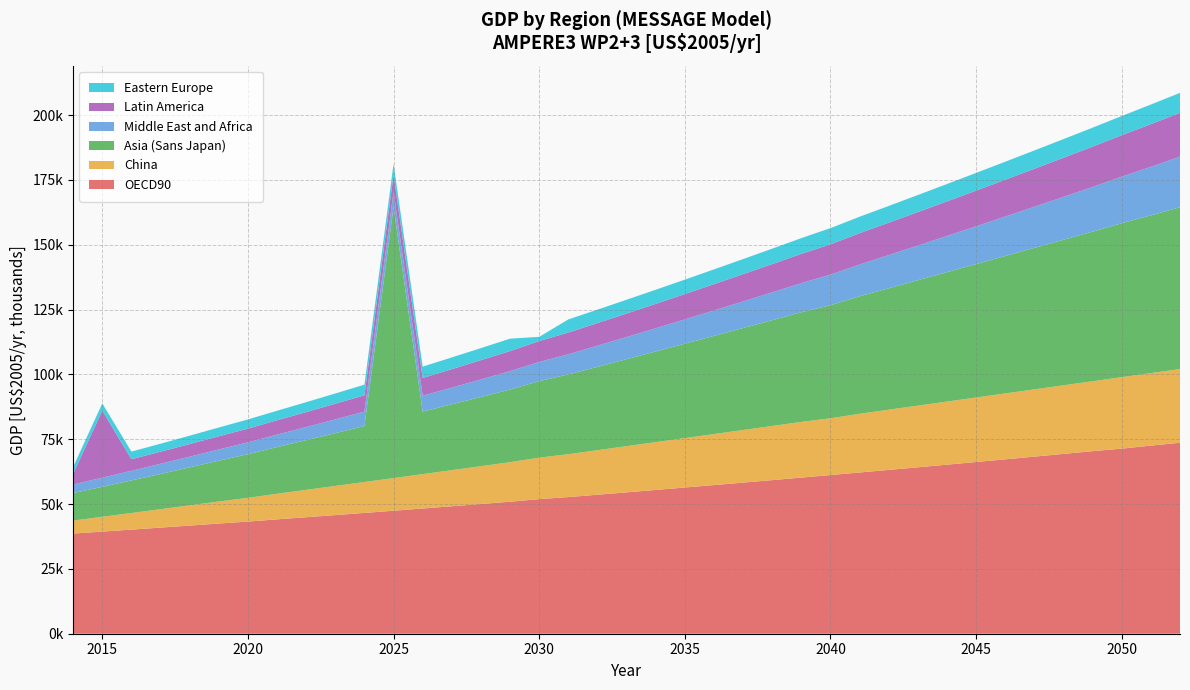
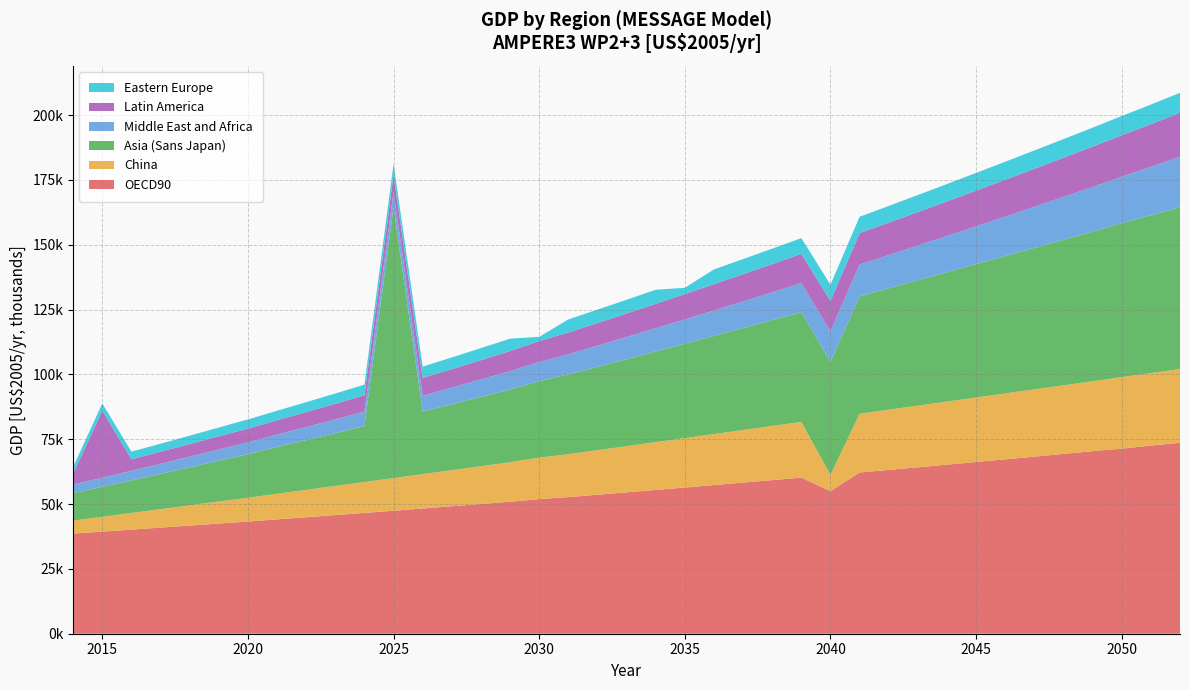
Eastern Europe, 2035: 6000 -> 2000
OECD90, 2040: 61000 -> 55000
China, 2040: 22000 -> 6000
